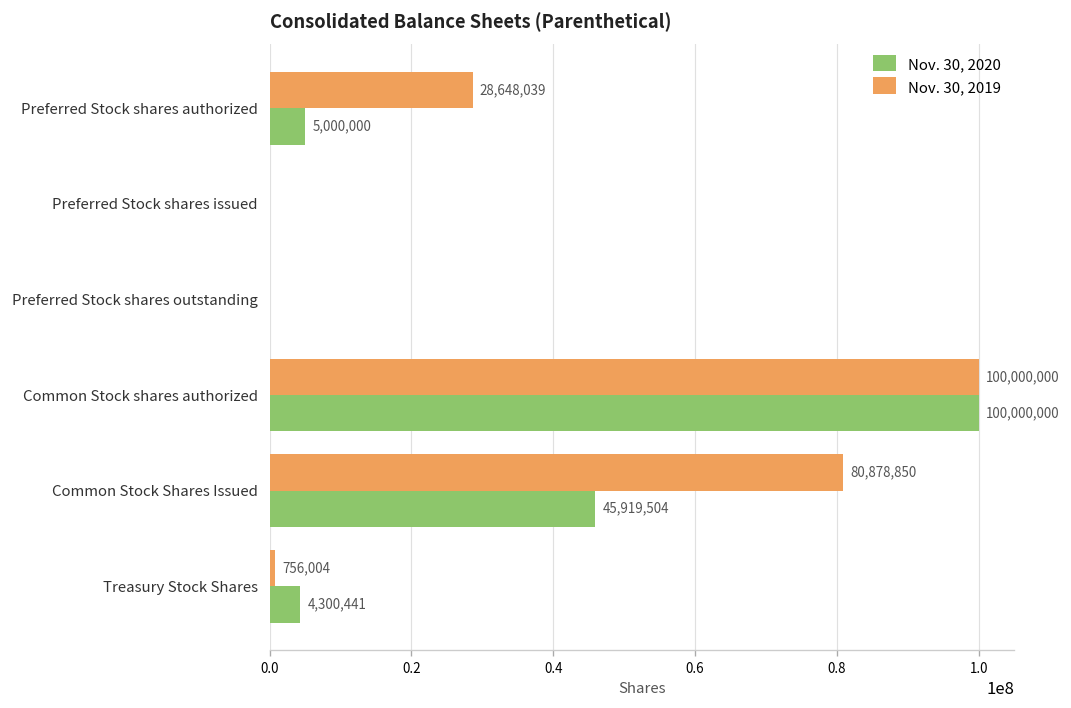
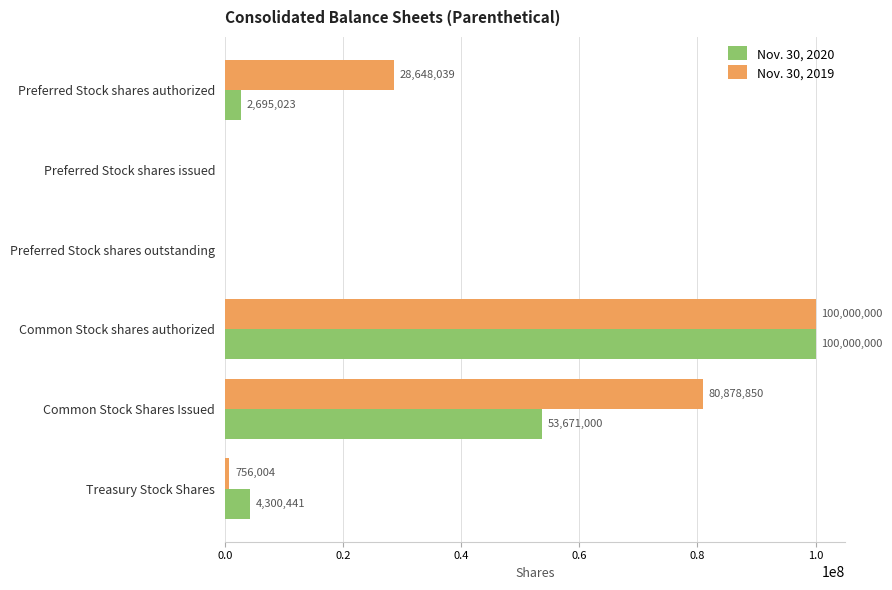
Nov. 30, 2020, Preferred Stock shares authorized: 5,000,000 -> 2,695,023
Nov. 30, 2020, Common Stock Shares Issued: 45,919,504 -> 53,671,000
